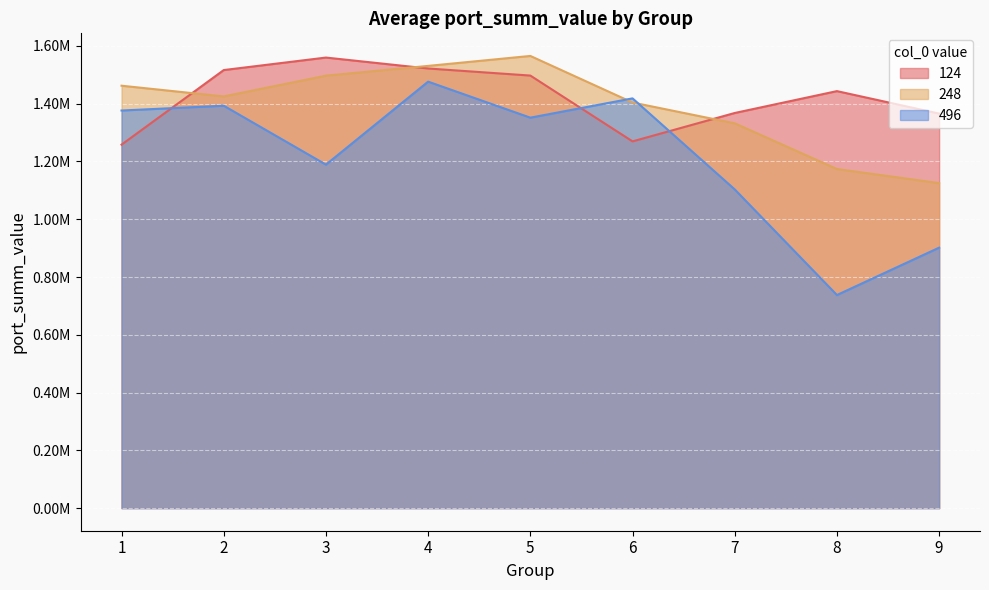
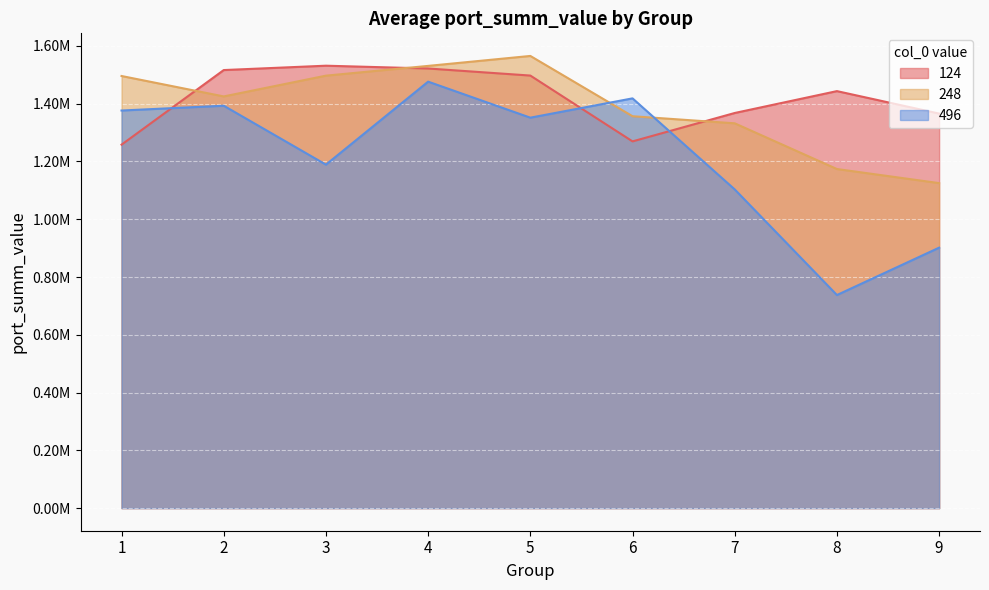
248, 1: 1460000 -> 1500000
124, 3: 1560000 -> 1530000
248, 6: 1400000 -> 1360000
